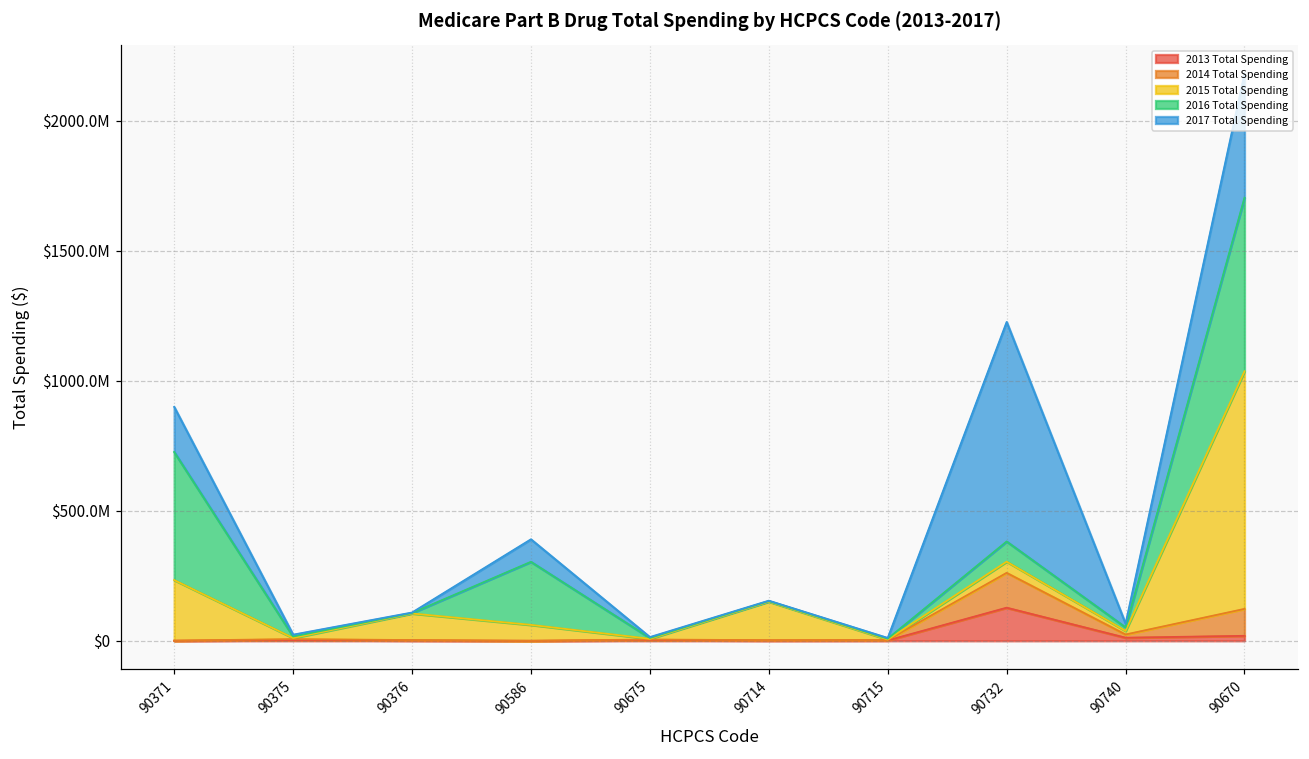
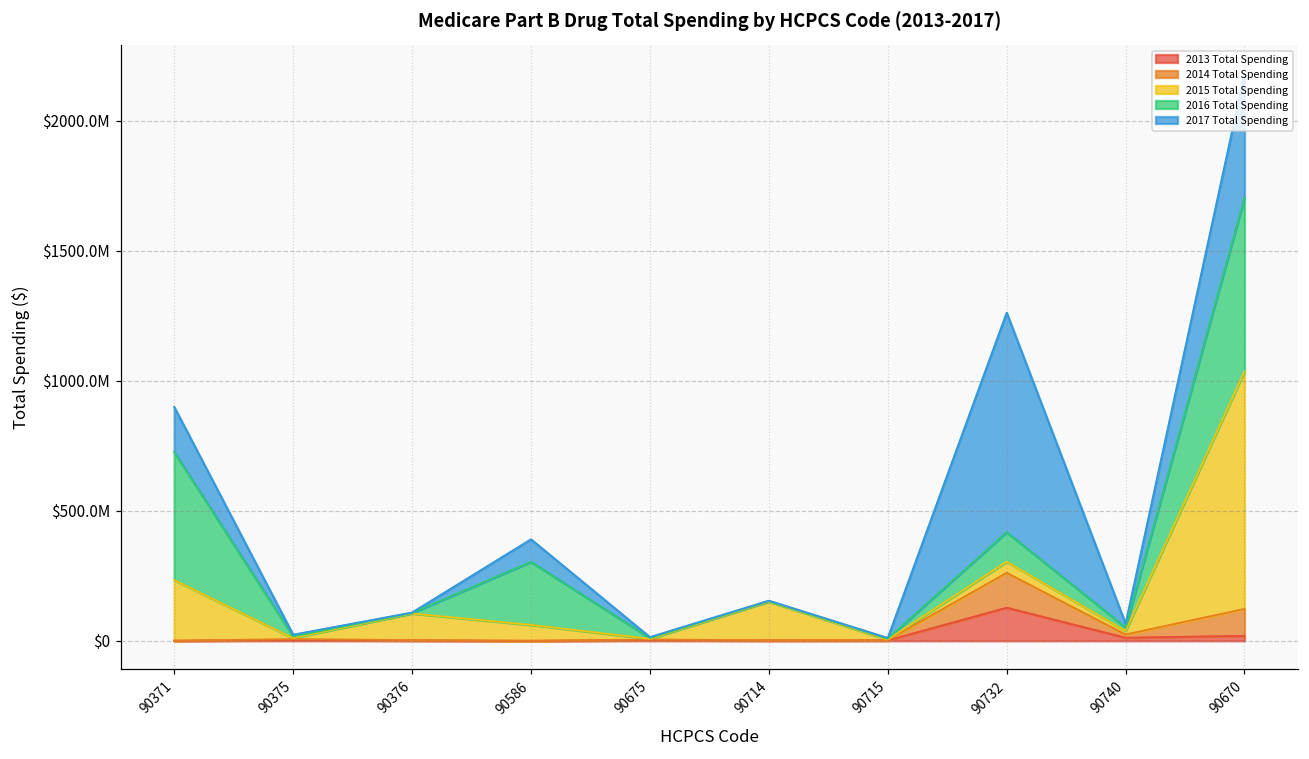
2016 Total Spending, 90732: $80000000 -> $110000000
